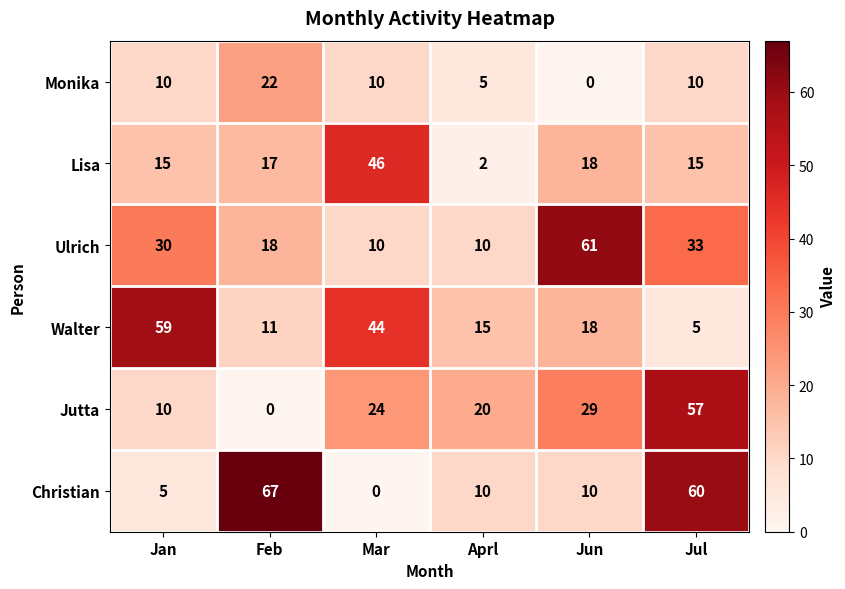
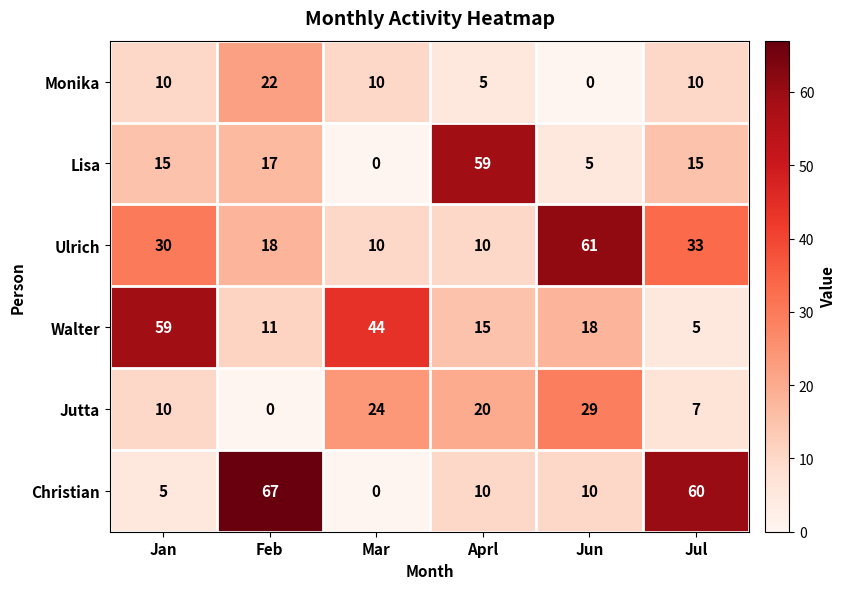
Lisa, Mar: 46 -> 0
Lisa, Aprl: 2 -> 59
Lisa, Jun: 18 -> 5
Jutta, Jul: 57 -> 7
